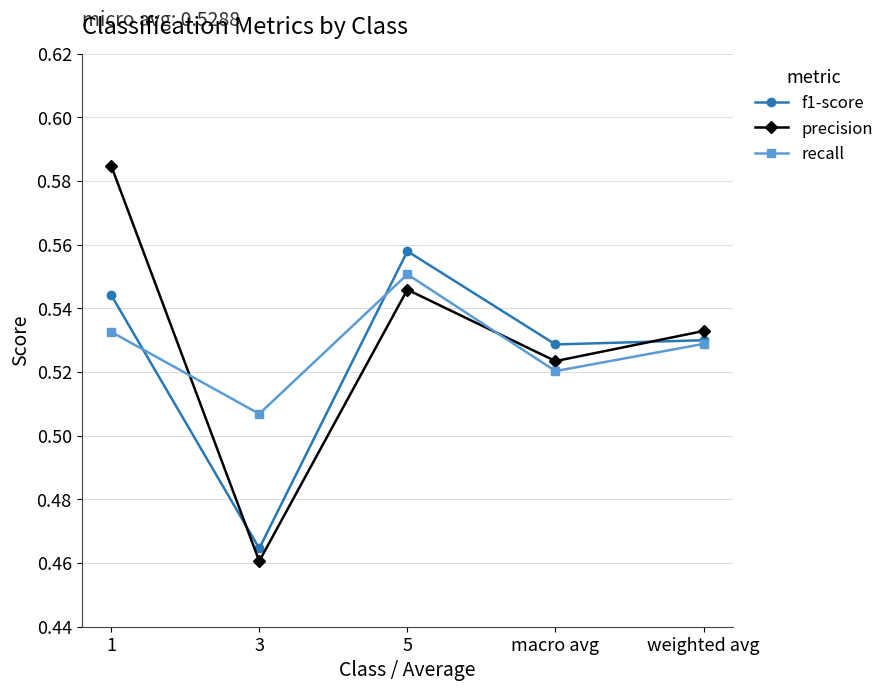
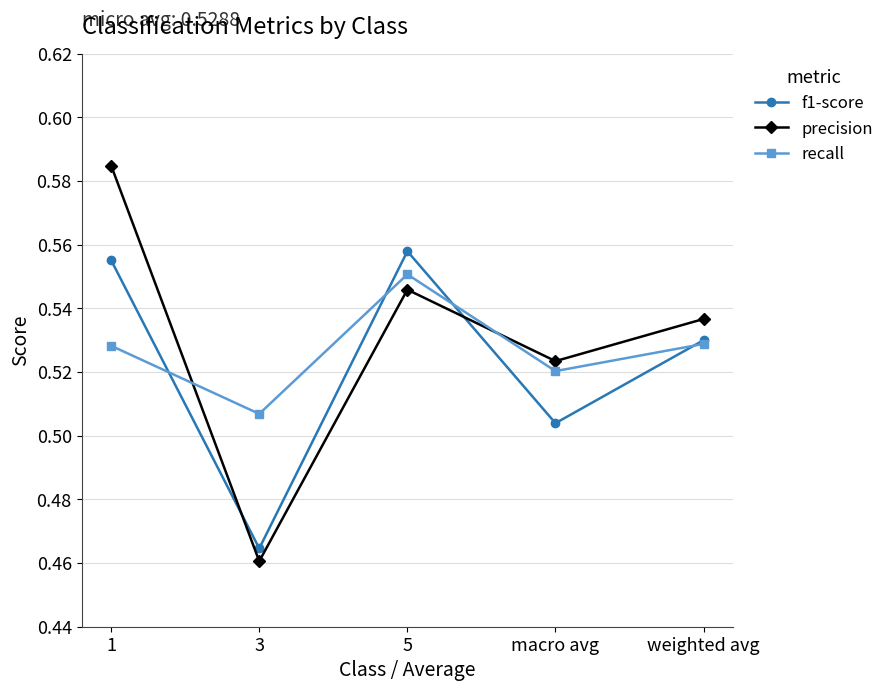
f1-score, 1: 0.544 -> 0.555
recall, 1: 0.533 -> 0.528
f1-score, macro avg: 0.529 -> 0.504
precision, weighted avg: 0.533 -> 0.537
